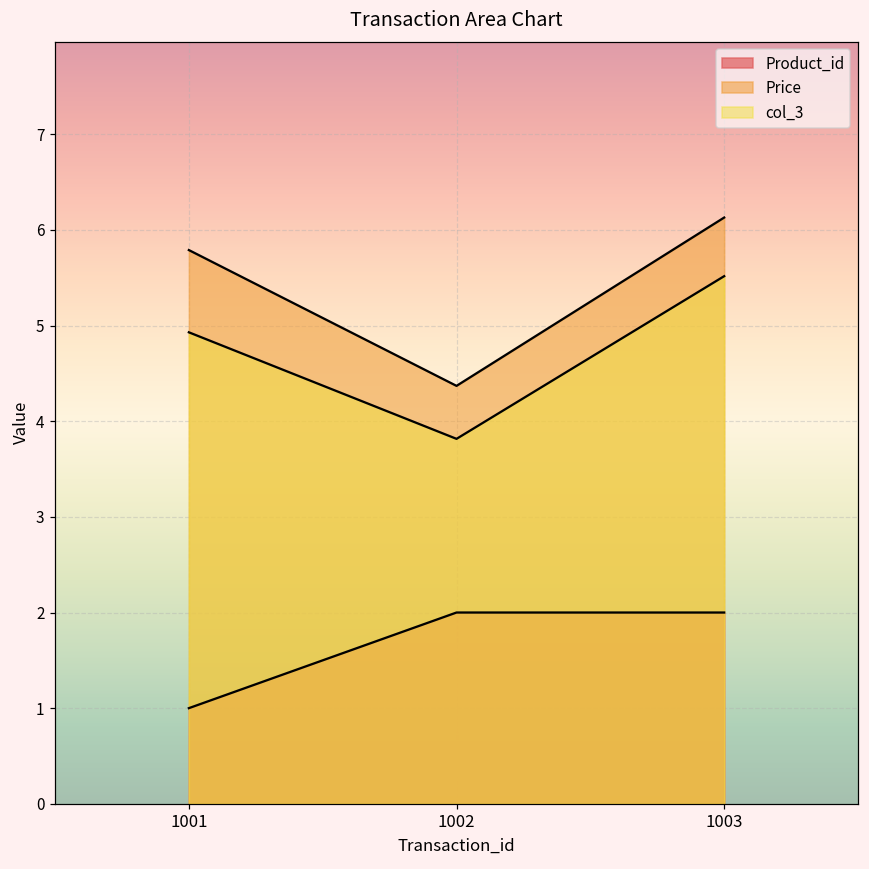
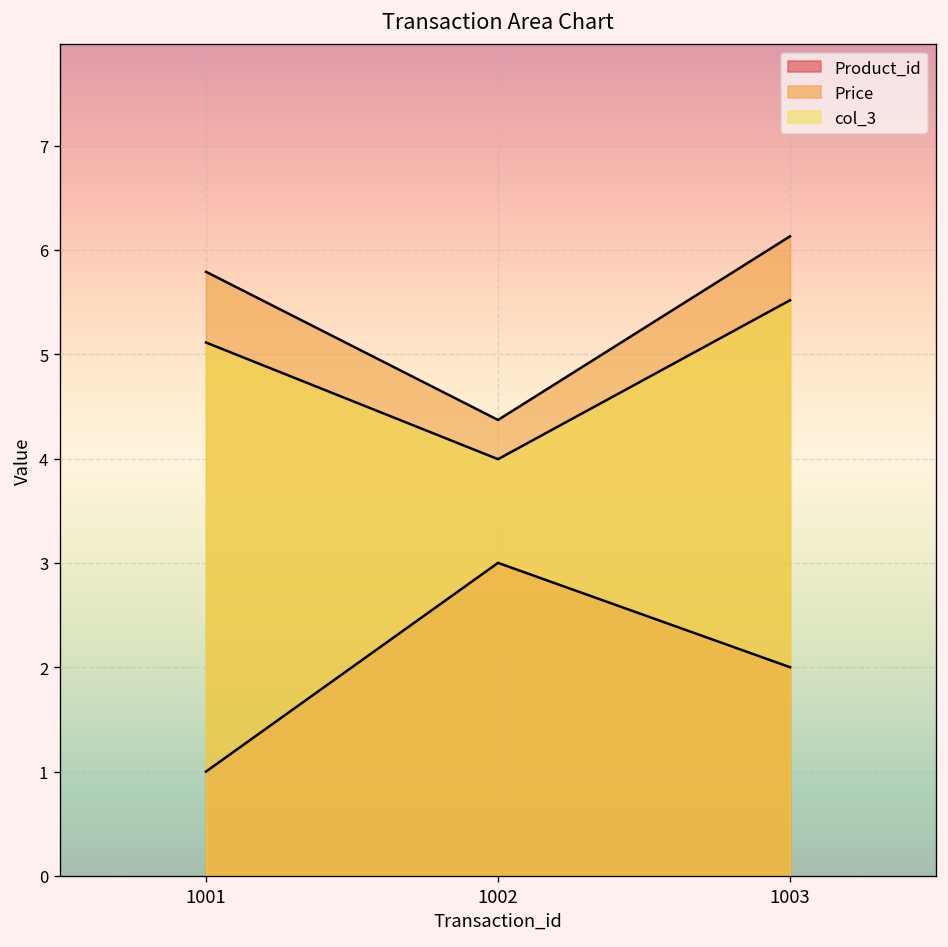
col_3, 1001: 4.9 -> 5.1
Product_id, 1002: 2 -> 3
col_3, 1002: 3.8 -> 4.0
